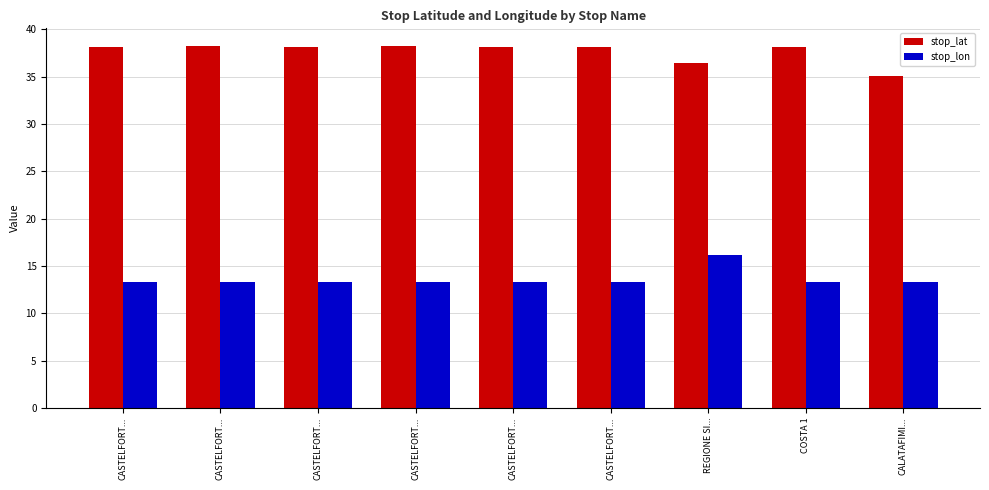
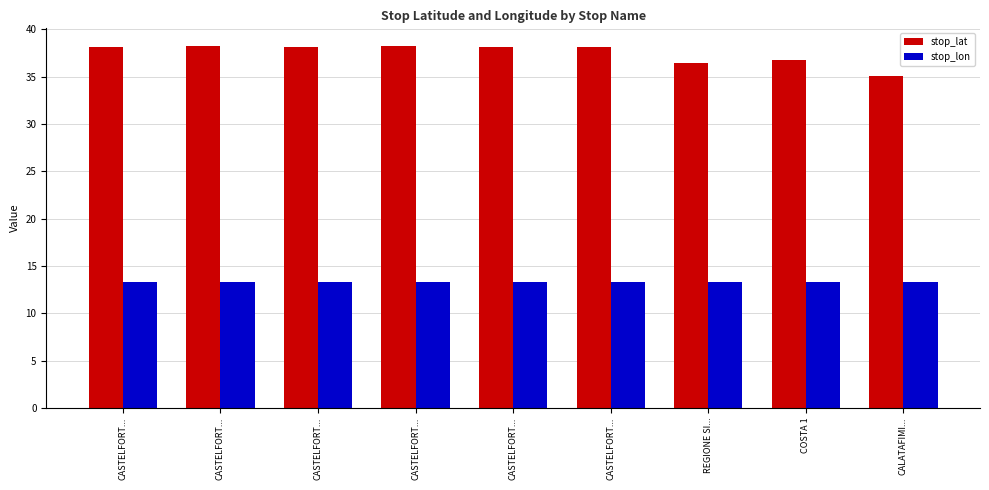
stop_lon, REGIONE SI...: 16 -> 13
stop_lat, COSTA 1: 38 -> 37
